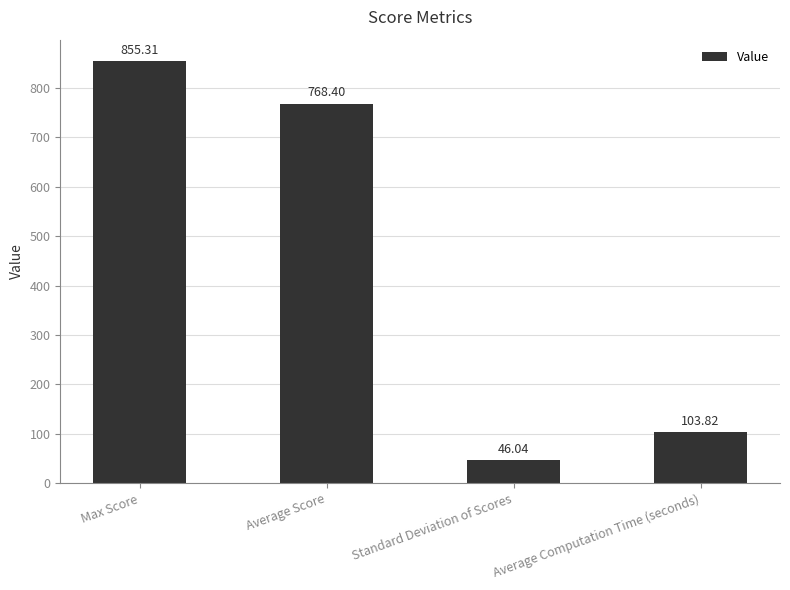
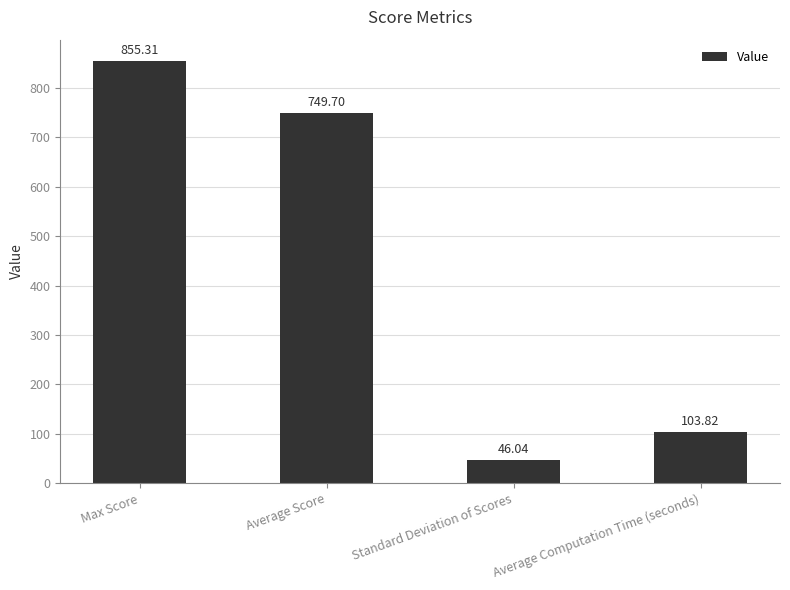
Average Score: 768.40 -> 749.70
